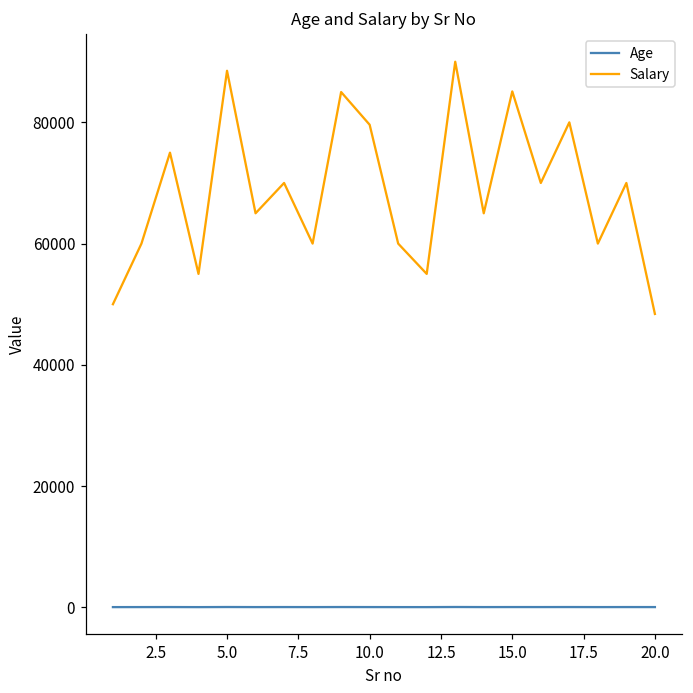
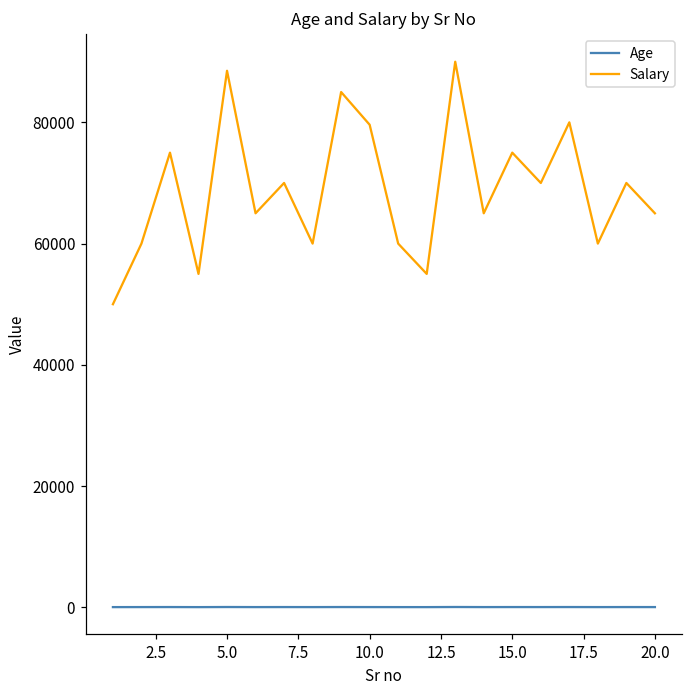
Salary, 15.0: 85000 -> 75000
Salary, 20.0: 48000 -> 65000
